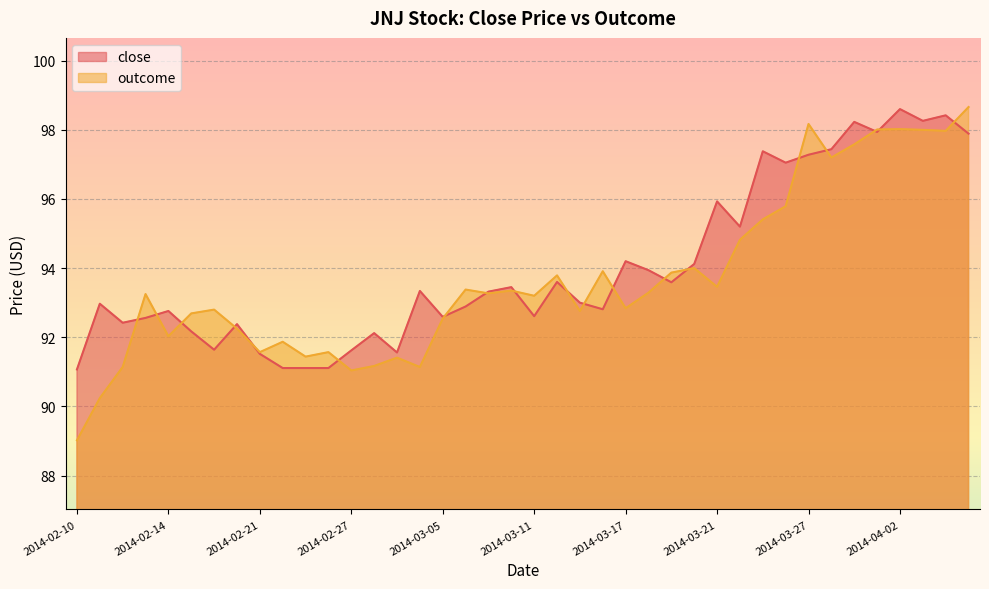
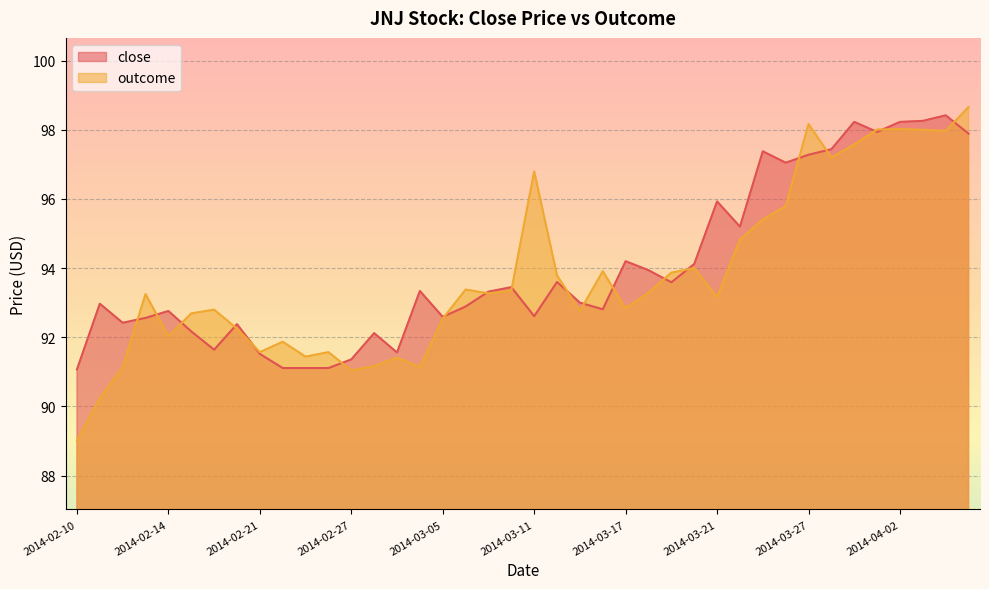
close, 2014-02-27: 91.6 -> 91.4
outcome, 2014-03-11: 93.2 -> 96.8
outcome, 2014-03-21: 93.5 -> 93.2
close, 2014-04-02: 98.6 -> 98.2
